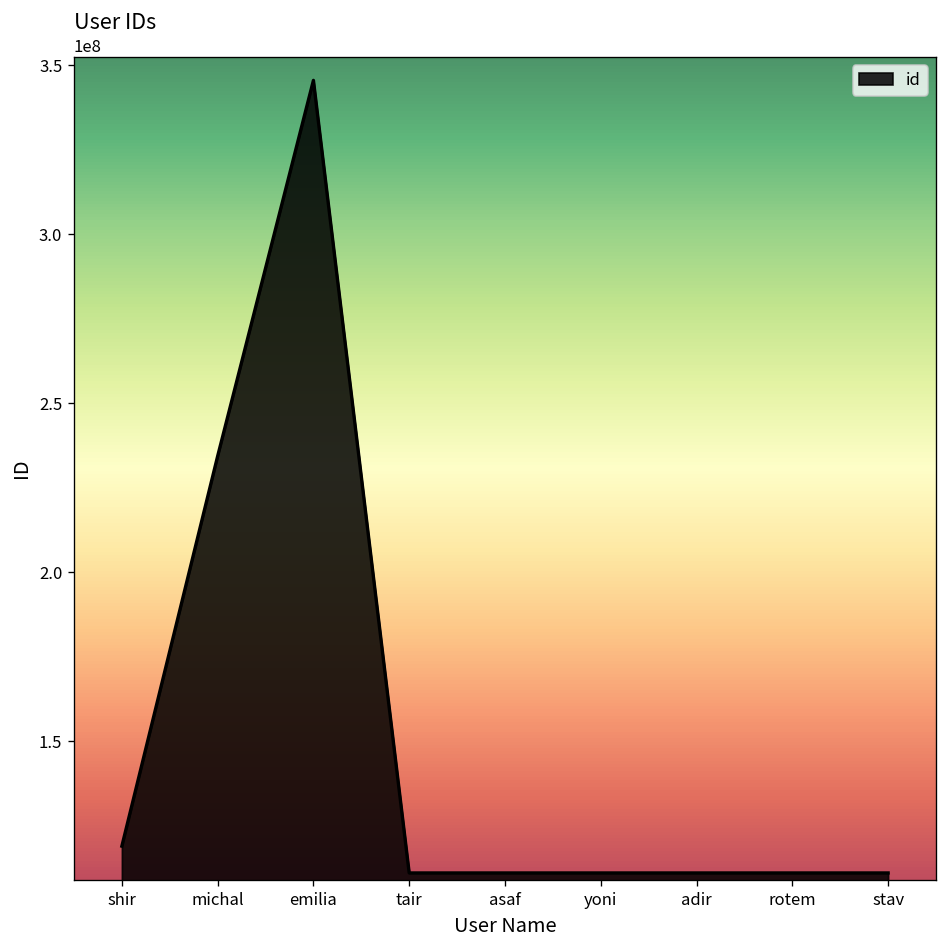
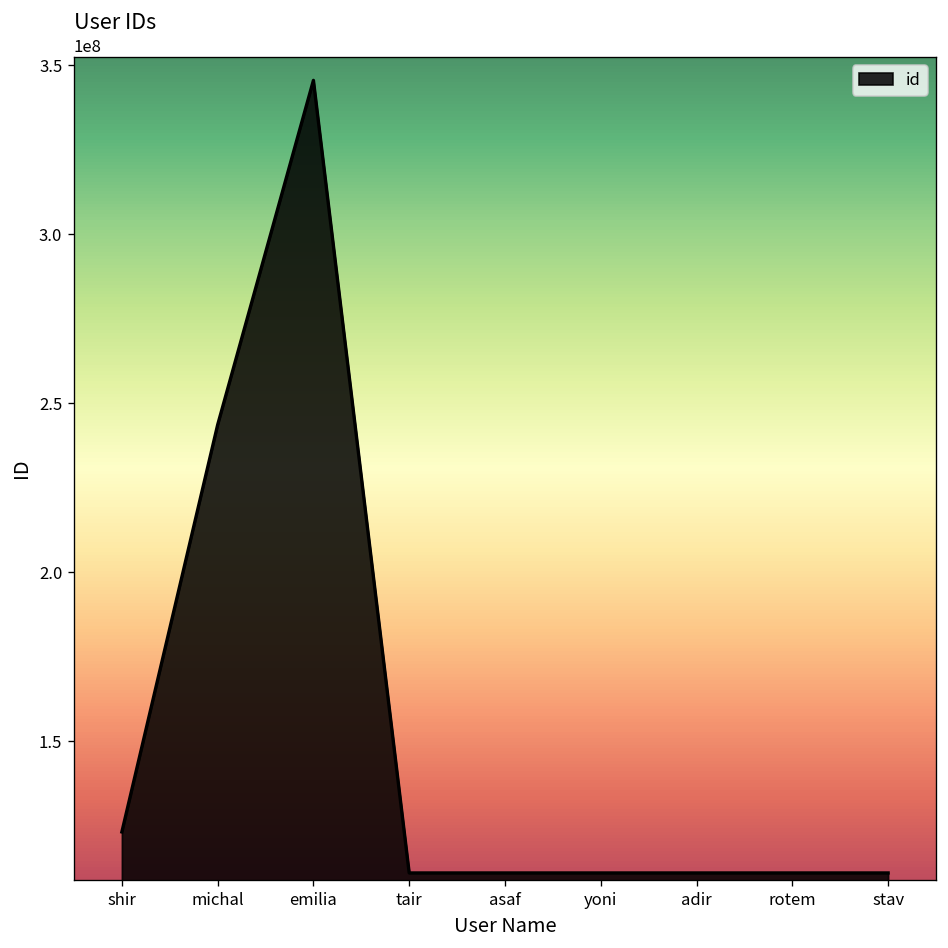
shir: 119000000 -> 123000000
michal: 234000000 -> 244000000
